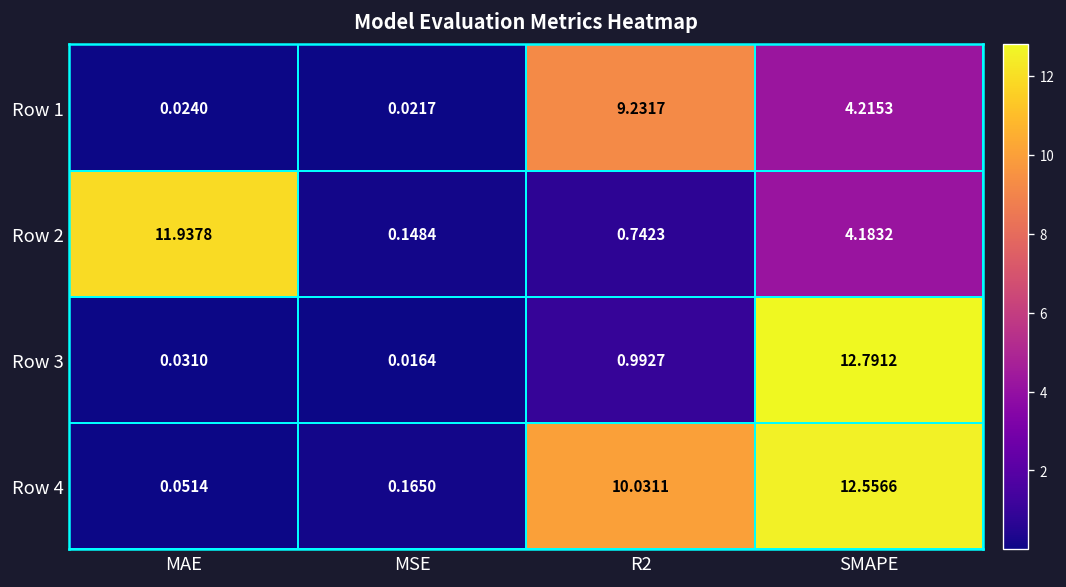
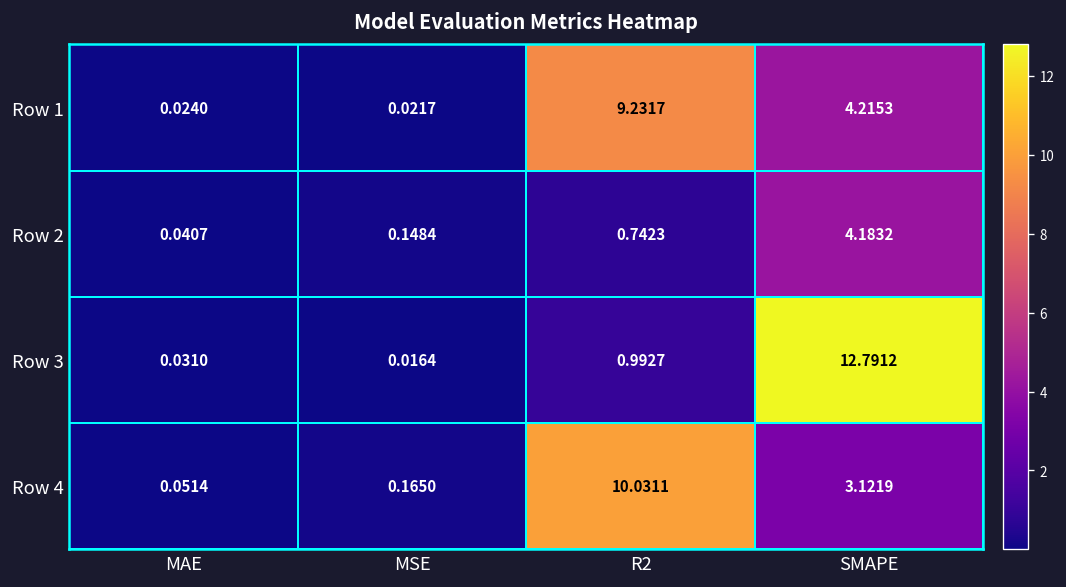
Row 2, MAE: 11.9378 -> 0.0407
Row 4, SMAPE: 12.5566 -> 3.1219
